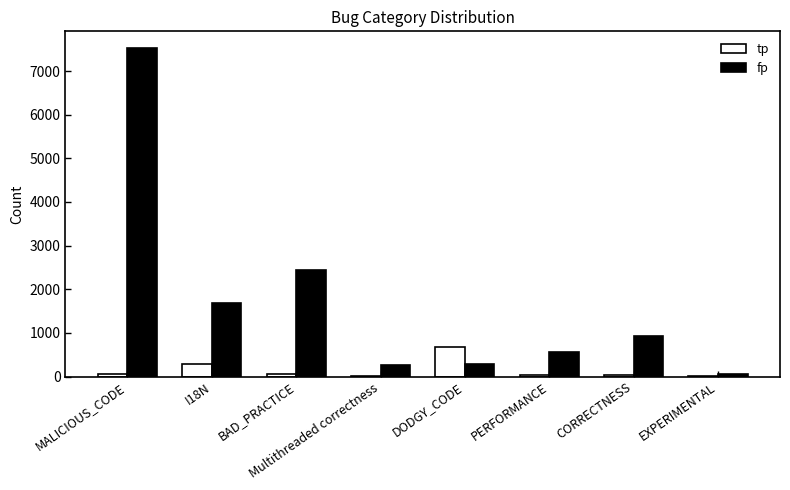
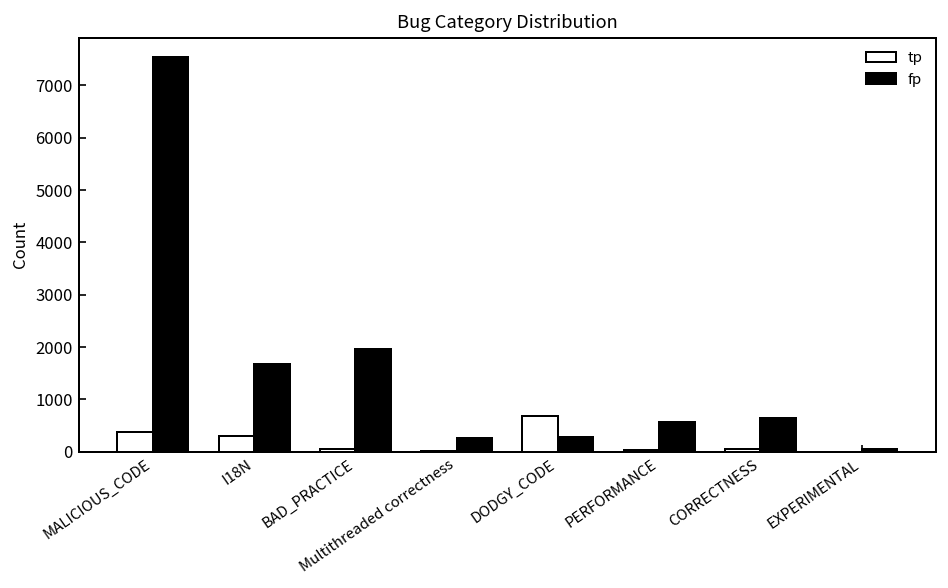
tp, MALICIOUS_CODE: 100 -> 400
fp, BAD_PRACTICE: 2400 -> 2000
fp, CORRECTNESS: 900 -> 600
